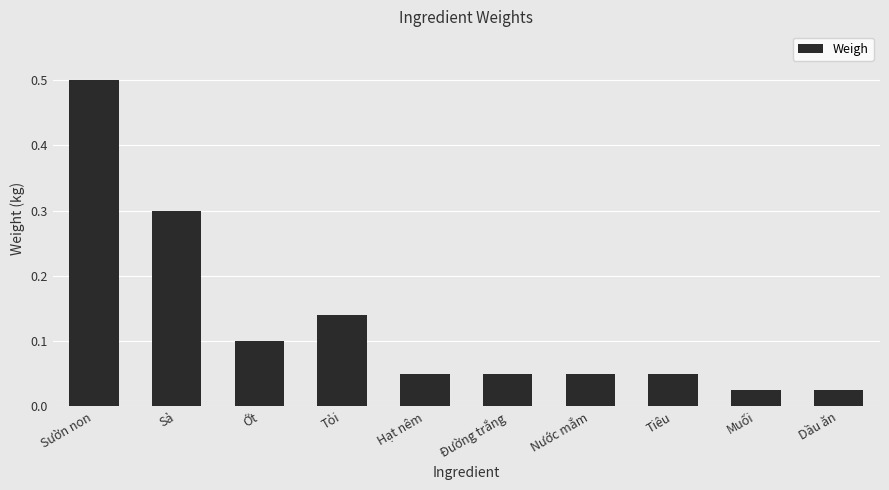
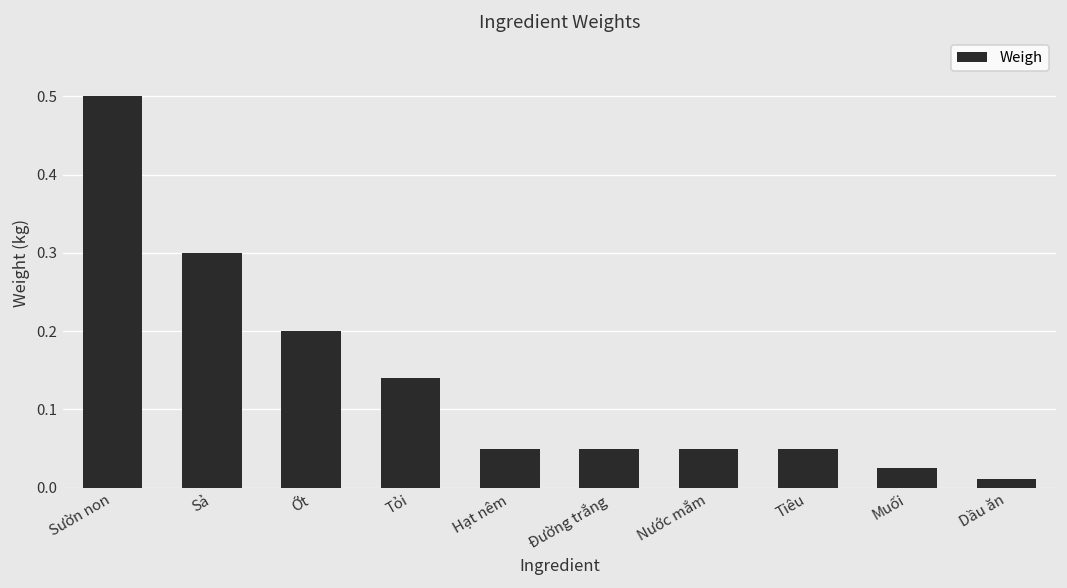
Ớt: 0.1 -> 0.2
Dầu ăn: 0.03 -> 0.01
